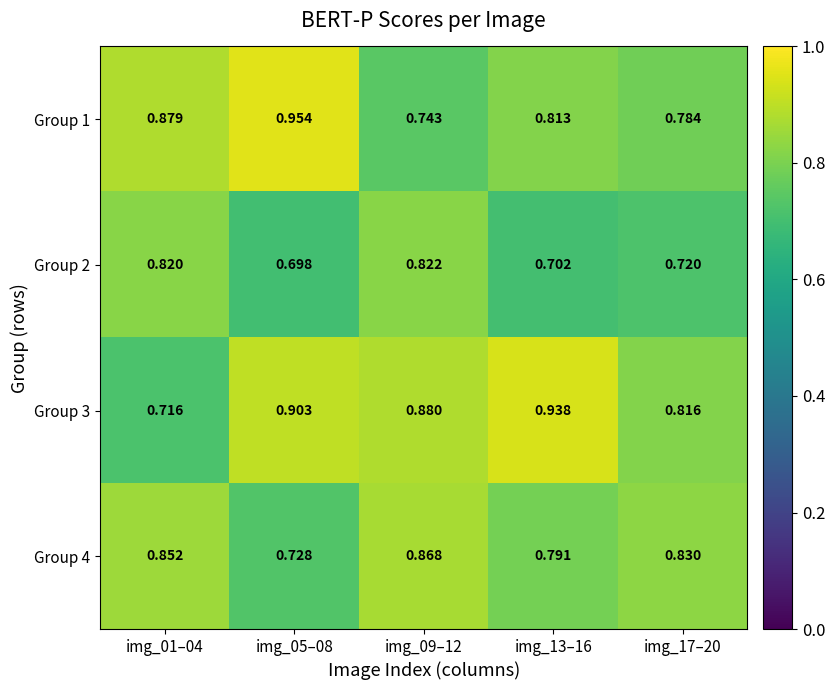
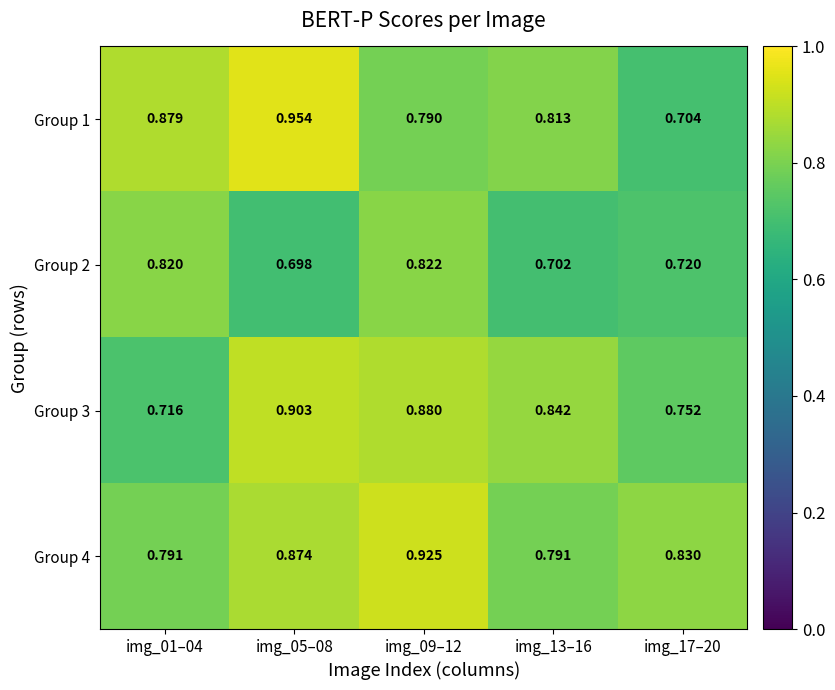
Group 1, img_09–12: 0.743 -> 0.790
Group 1, img_17–20: 0.784 -> 0.704
Group 3, img_13–16: 0.938 -> 0.842
Group 3, img_17–20: 0.816 -> 0.752
Group 4, img_01–04: 0.852 -> 0.791
Group 4, img_05–08: 0.728 -> 0.874
Group 4, img_09–12: 0.868 -> 0.925
